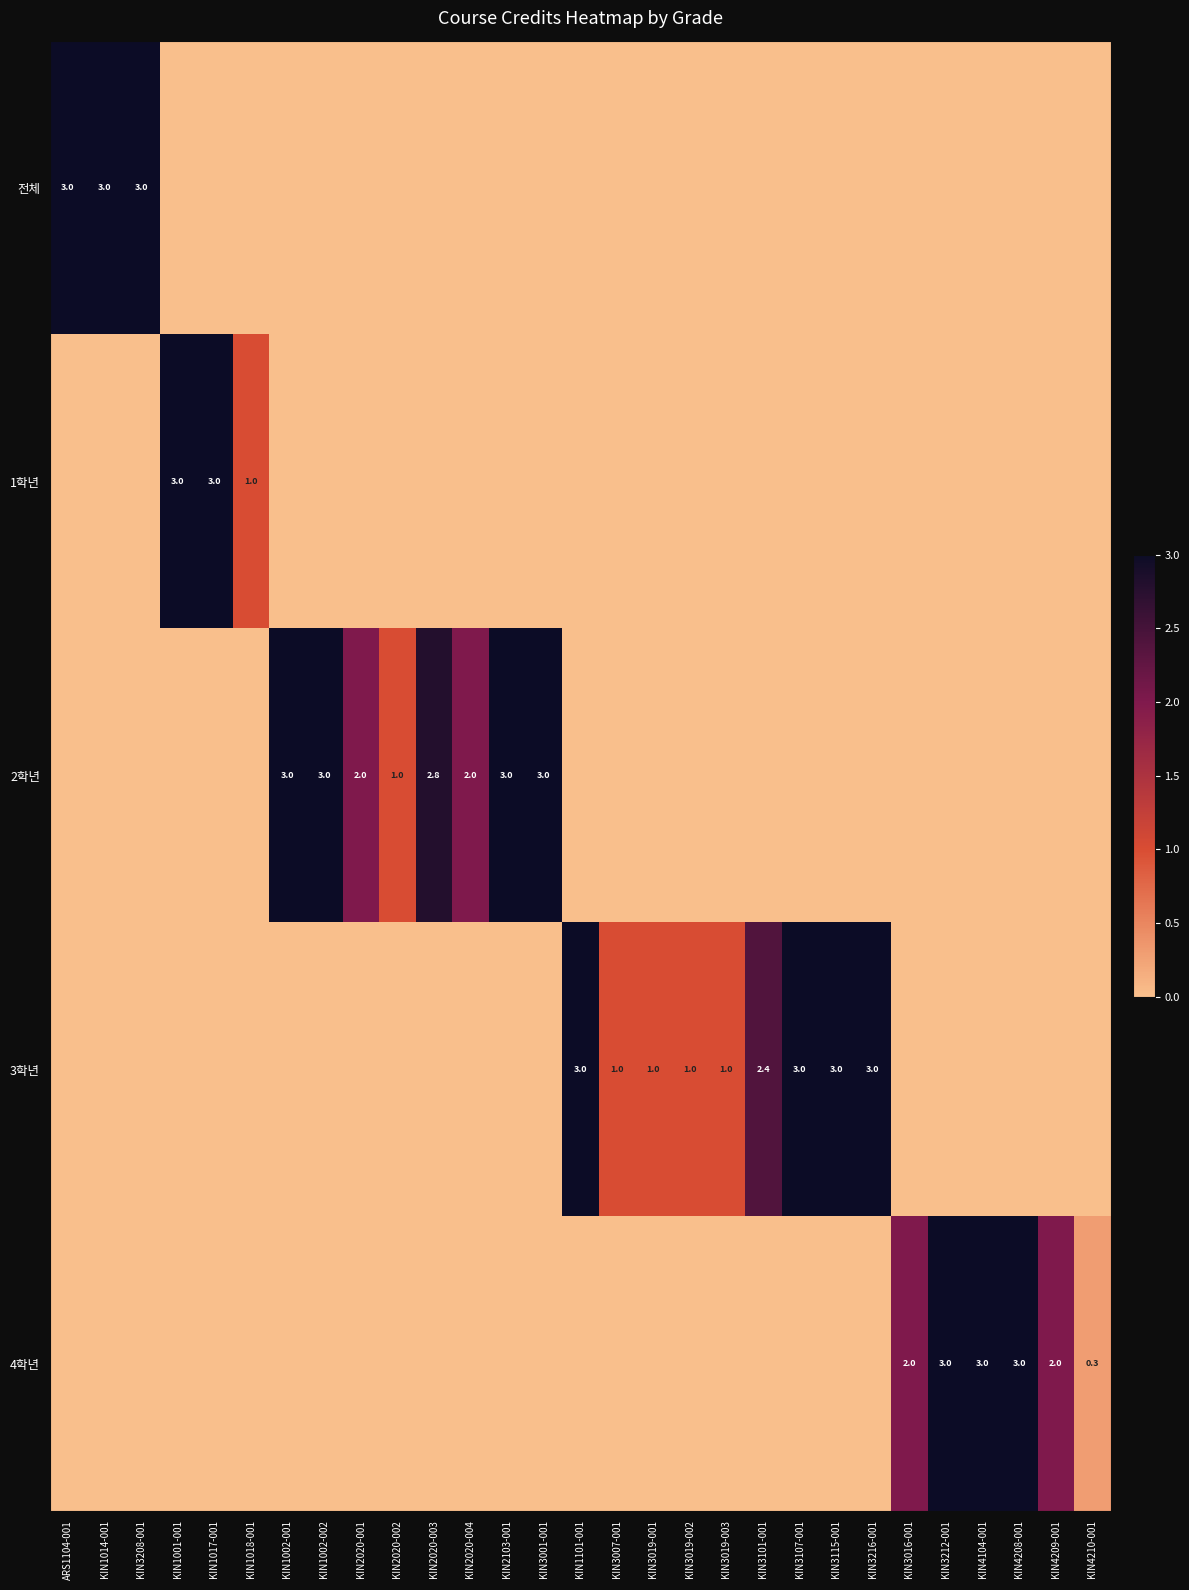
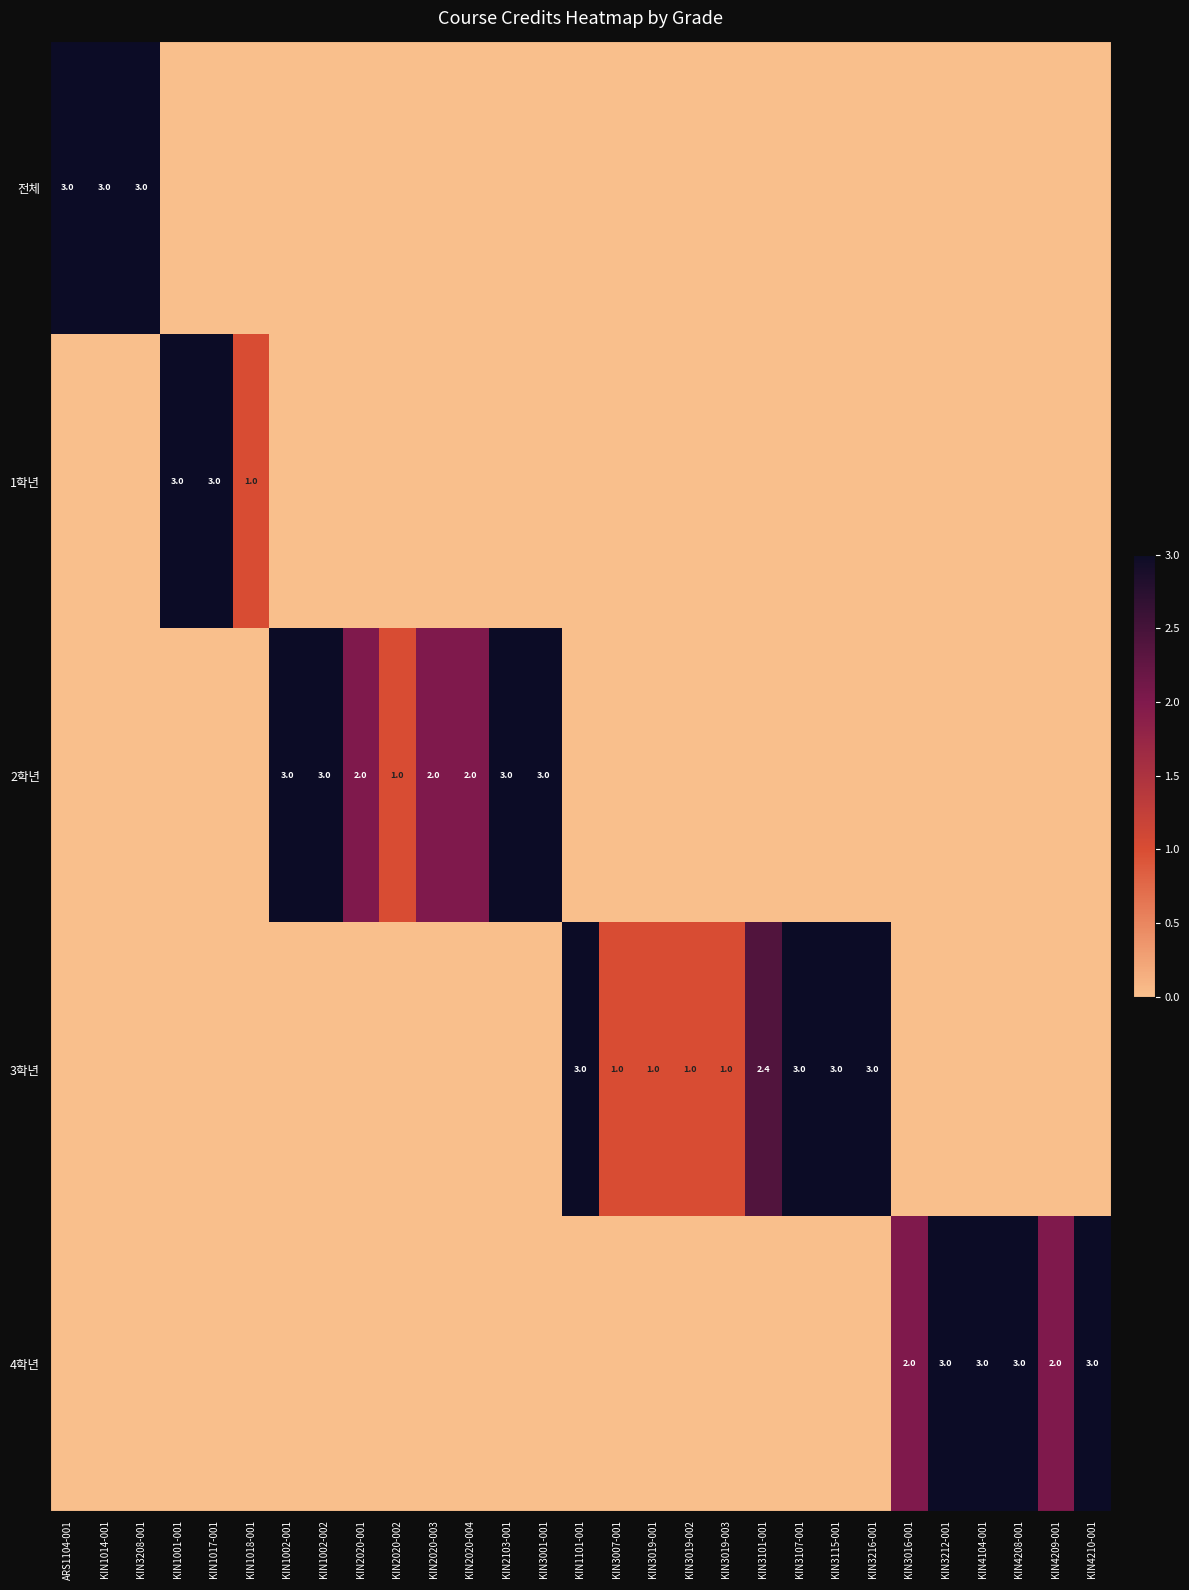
2학년, KIN2020-003: 2.8 -> 2.0
4학년, KIN4210-001: 0.3 -> 3.0
